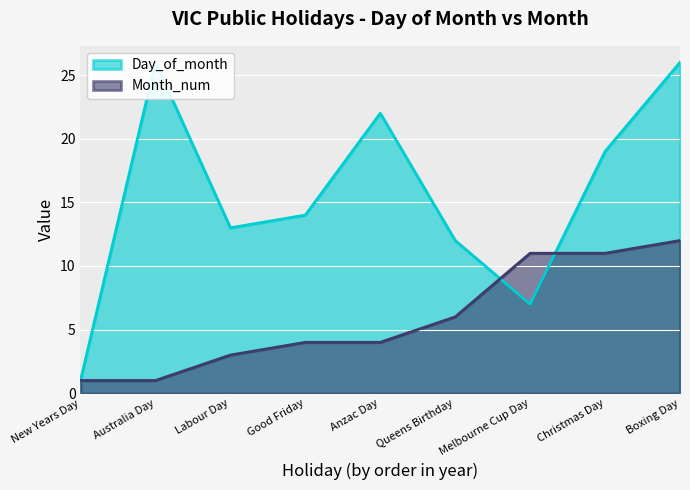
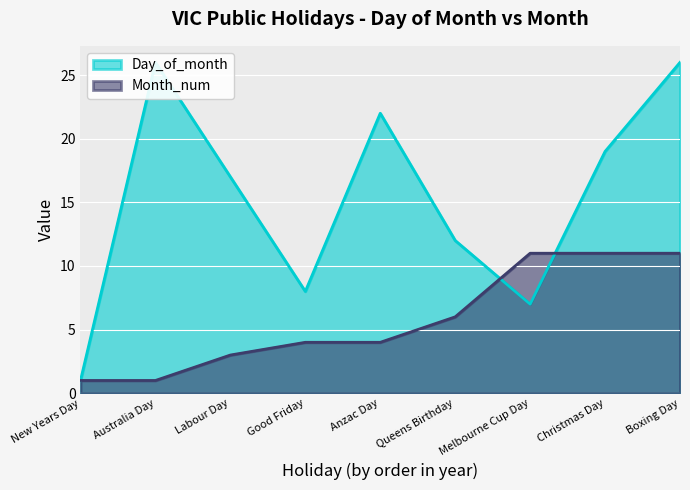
Day_of_month, Labour Day: 13 -> 17
Day_of_month, Good Friday: 14 -> 8
Month_num, Boxing Day: 12 -> 11
